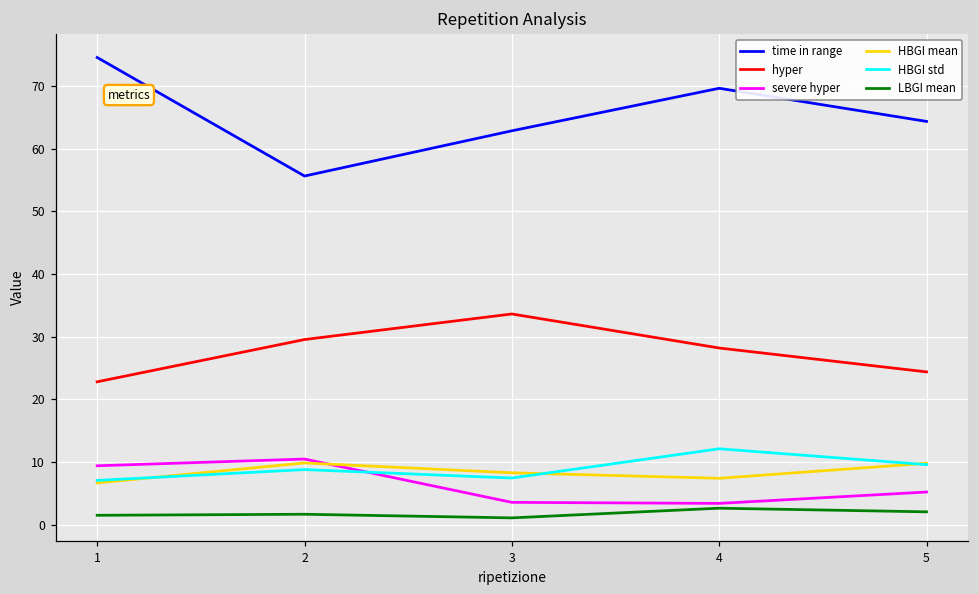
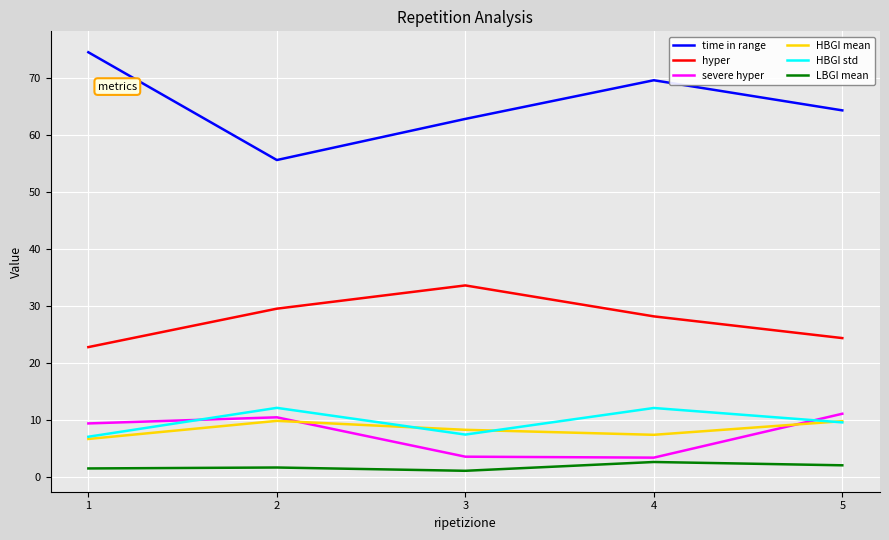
HBGI std, 2: 9 -> 12
severe hyper, 5: 5 -> 11
